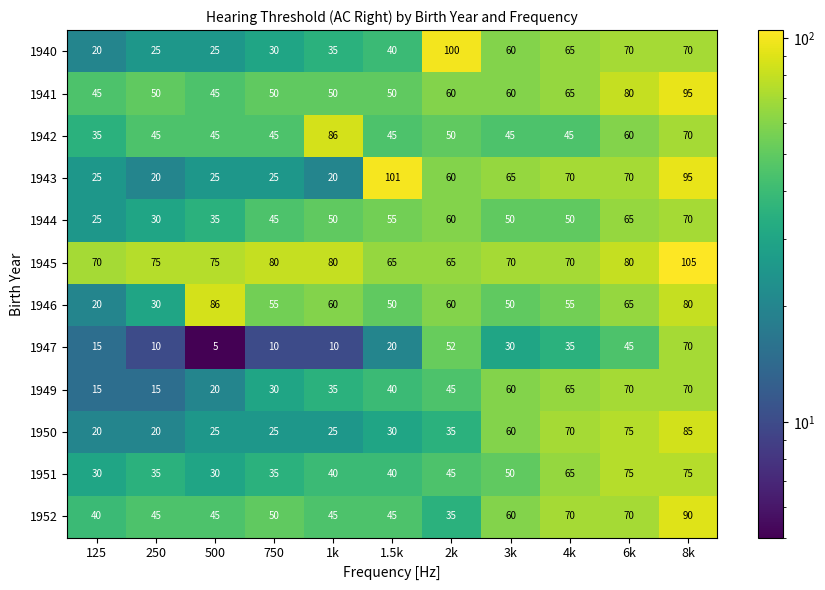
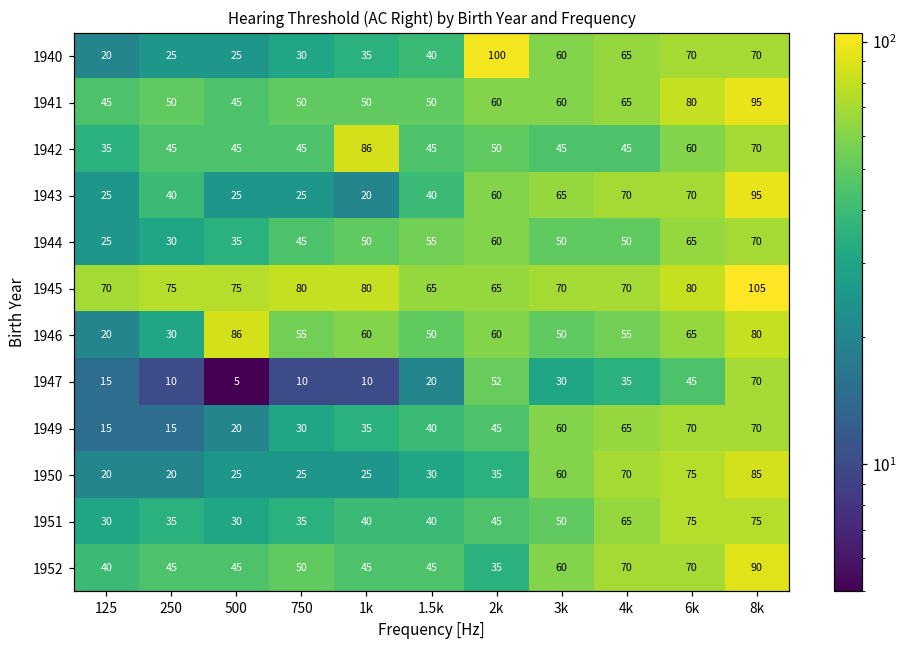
1943, 250: 20 -> 40
1943, 1.5k: 101 -> 40
